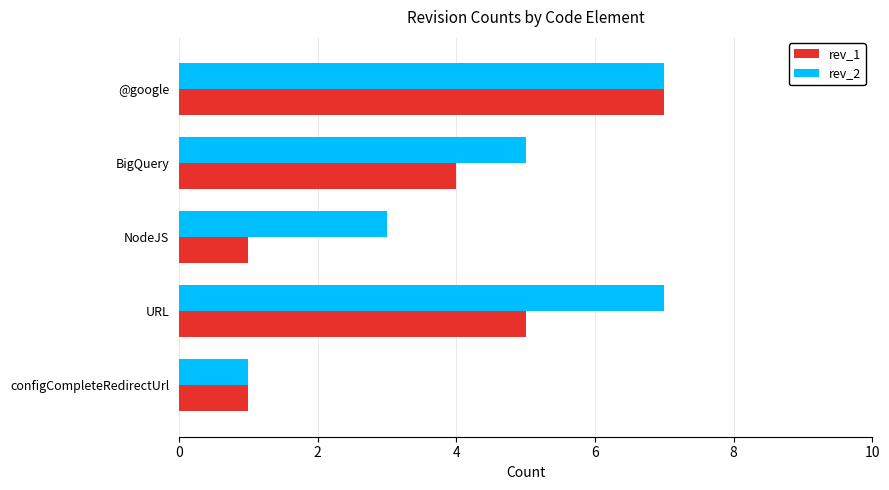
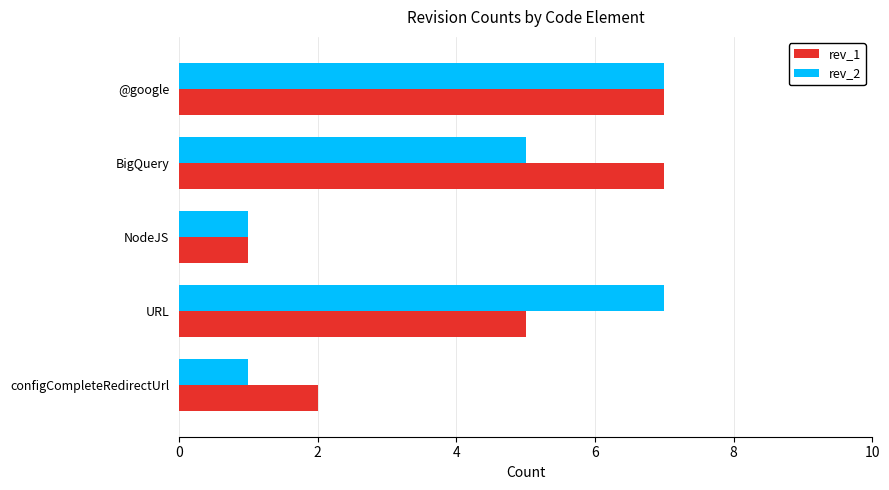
rev_1, BigQuery: 4 -> 7
rev_2, NodeJS: 3 -> 1
rev_1, configCompleteRedirectUrl: 1 -> 2
